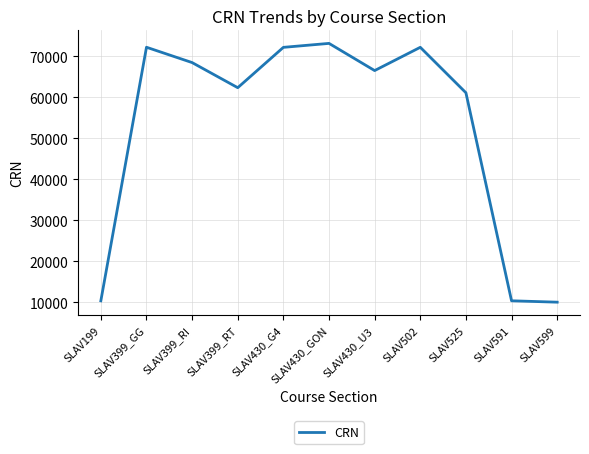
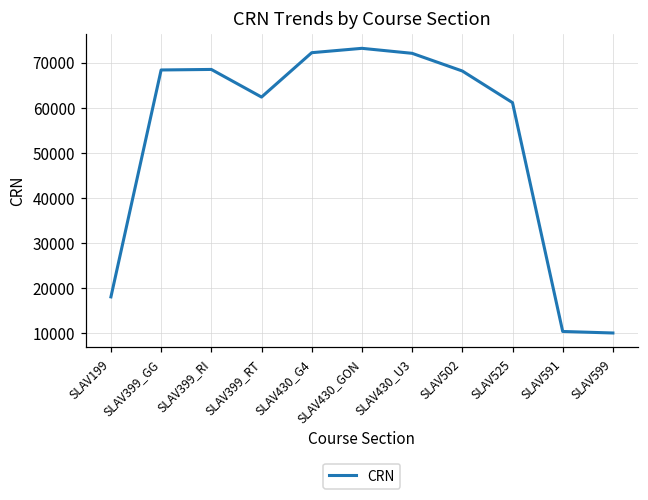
SLAV199: 10000 -> 18000
SLAV399_GG: 72000 -> 68000
SLAV430_U3: 67000 -> 72000
SLAV502: 72000 -> 68000
